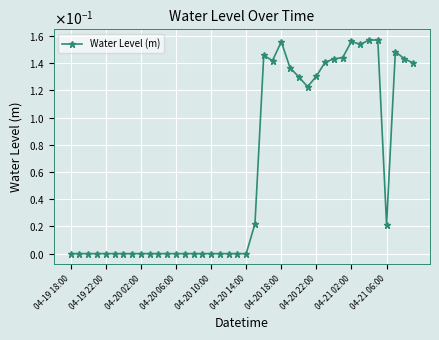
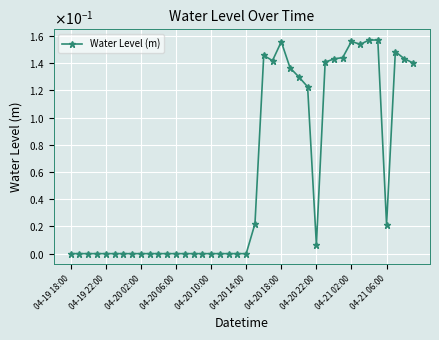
04-20 22:00: 0.130 -> 0.007
